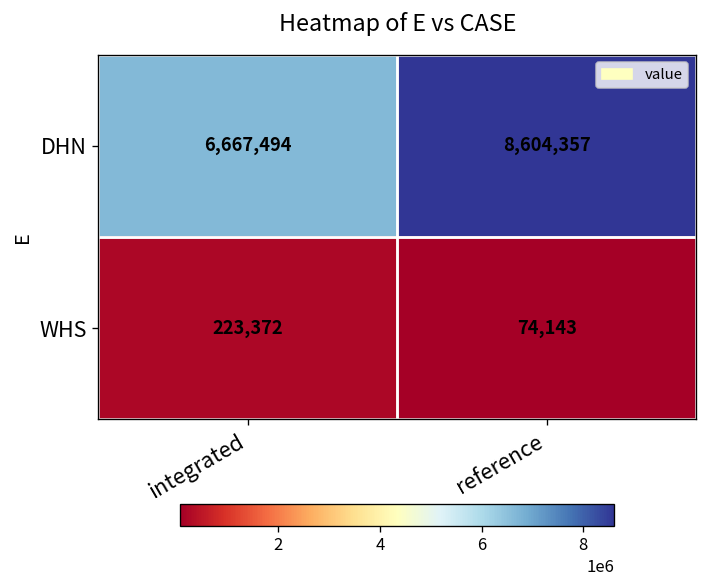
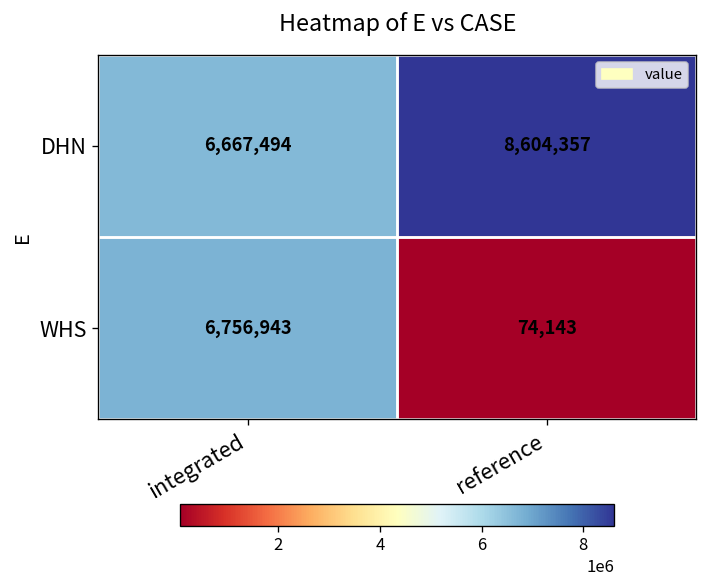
WHS, integrated: 223,372 -> 6,756,943
